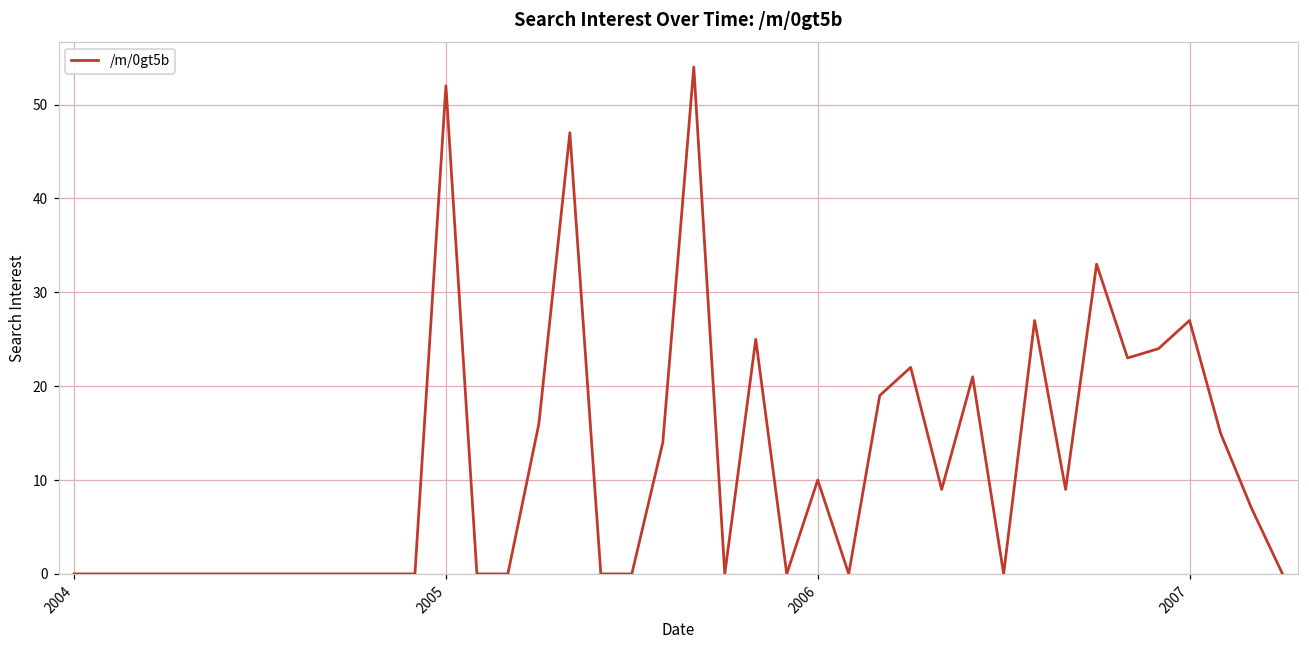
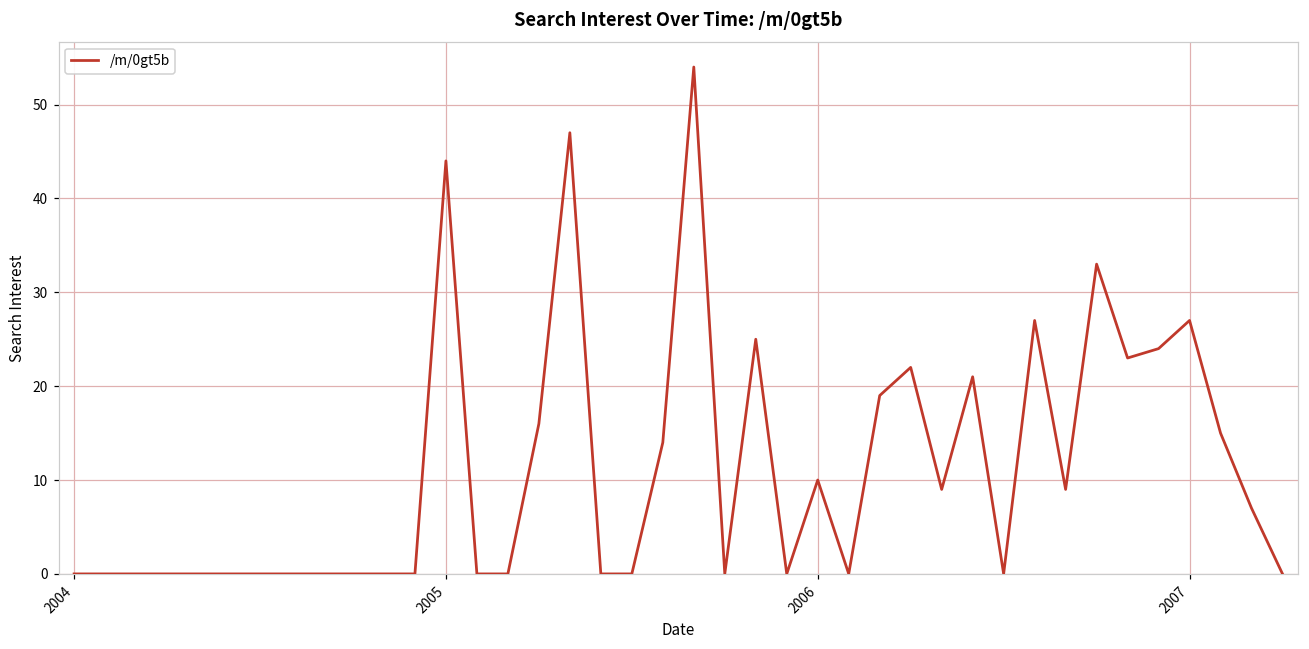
2005: 52 -> 44
